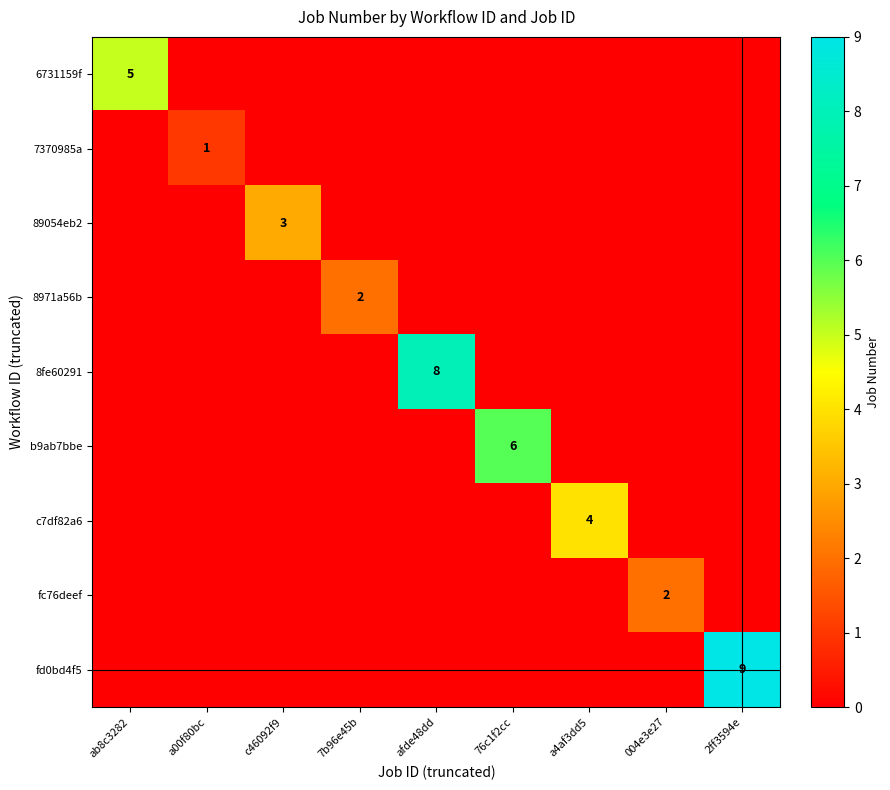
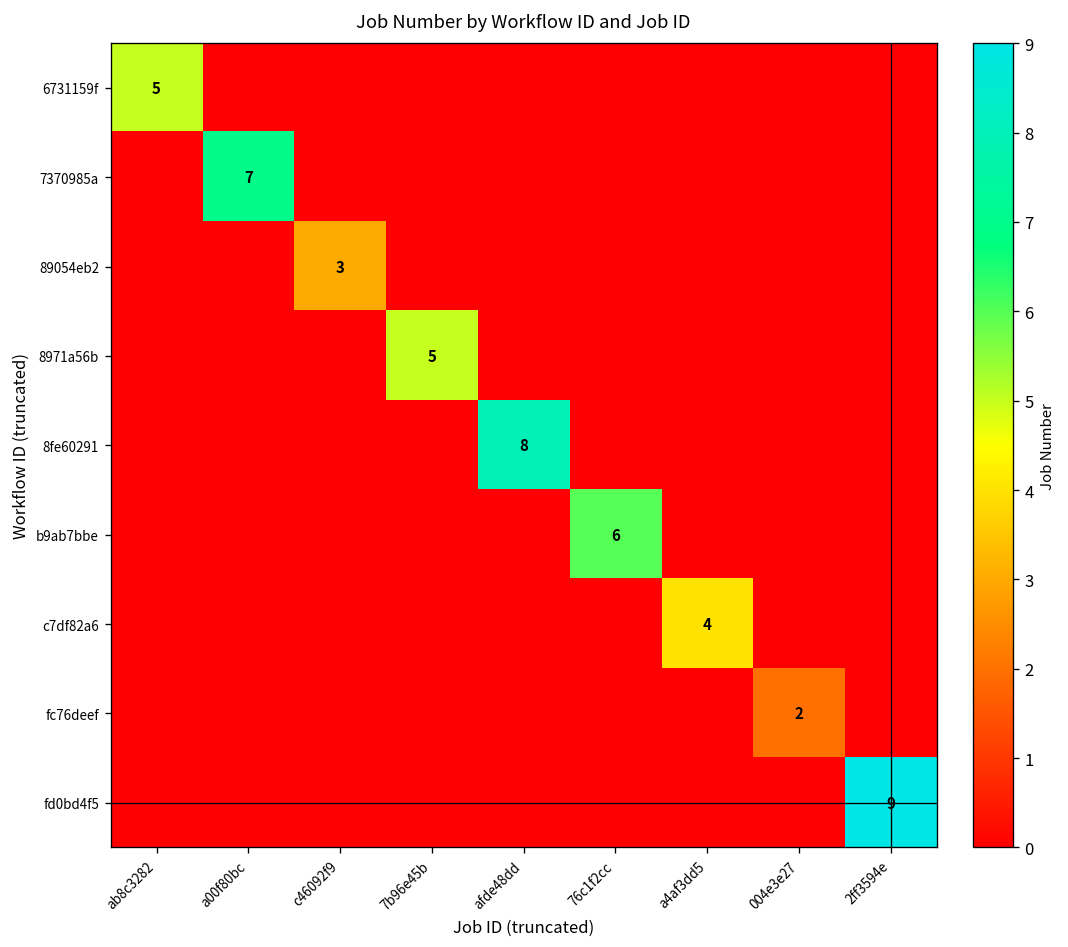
7370985a, a00f80bc: 1 -> 7
8971a56b, 7b96e45b: 2 -> 5
